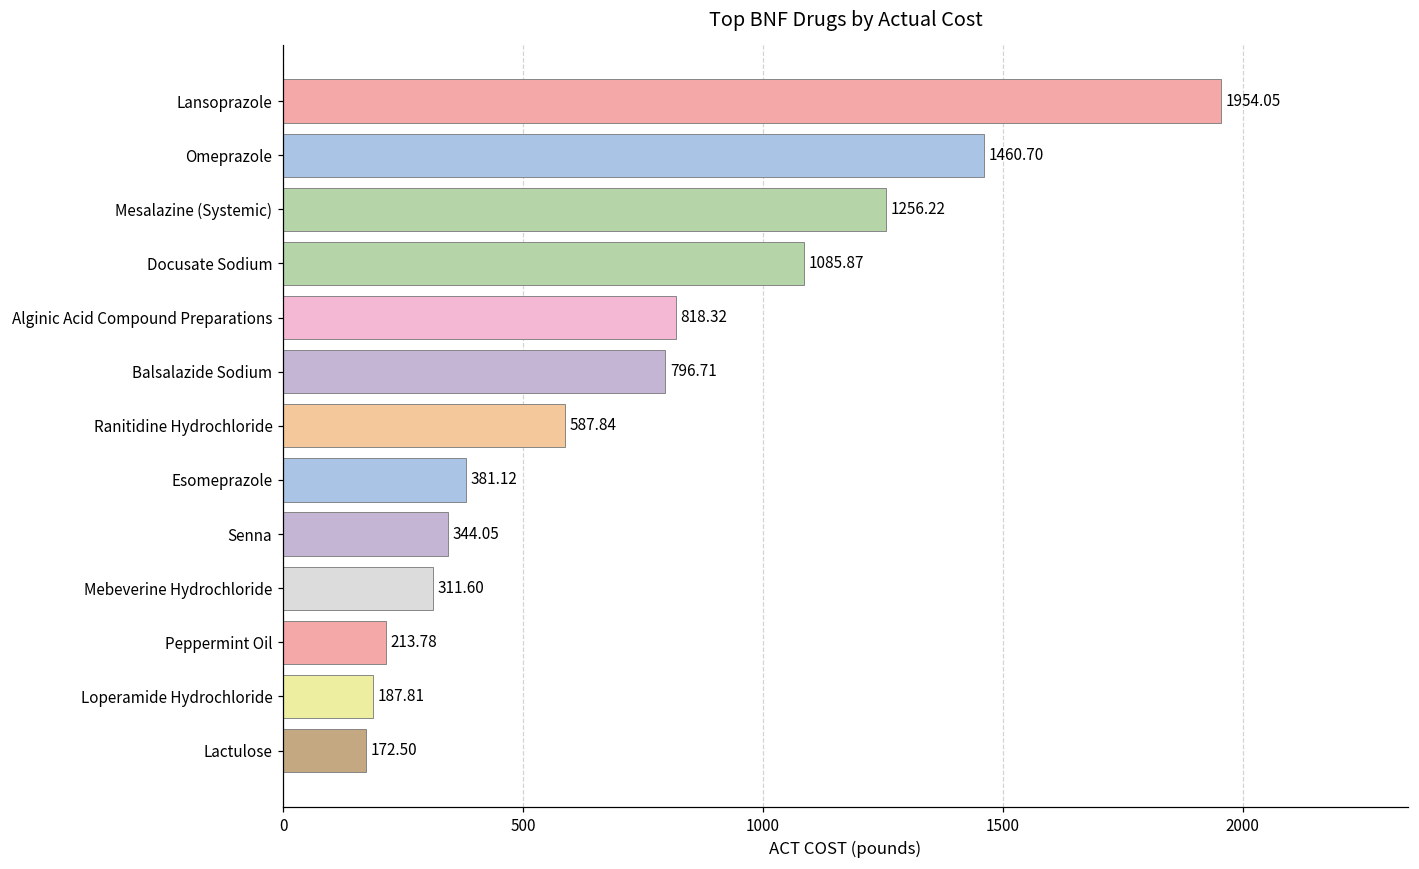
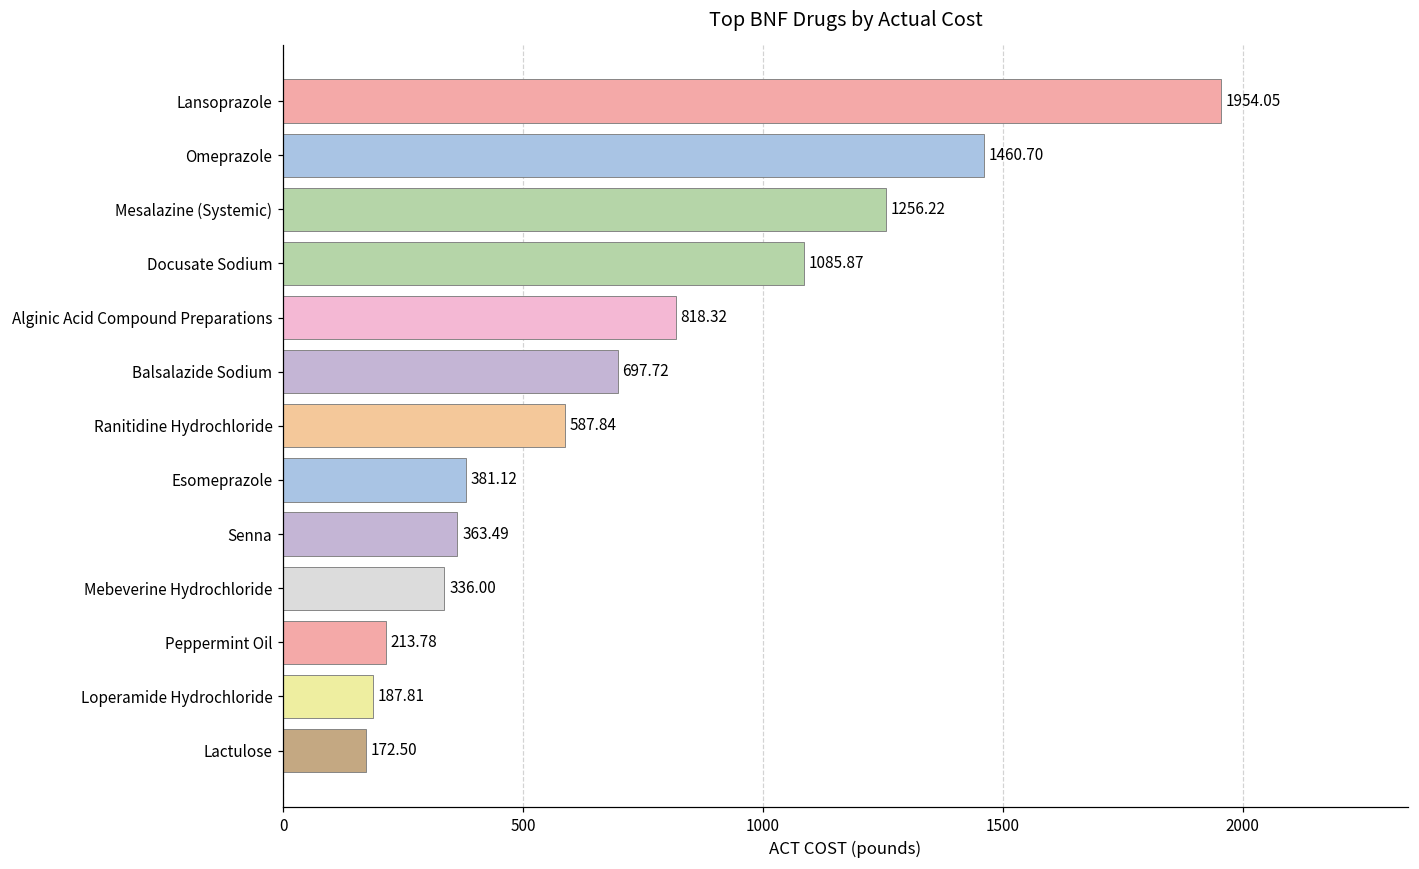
Balsalazide Sodium: 796.71 -> 697.72
Senna: 344.05 -> 363.49
Mebeverine Hydrochloride: 311.60 -> 336.00
